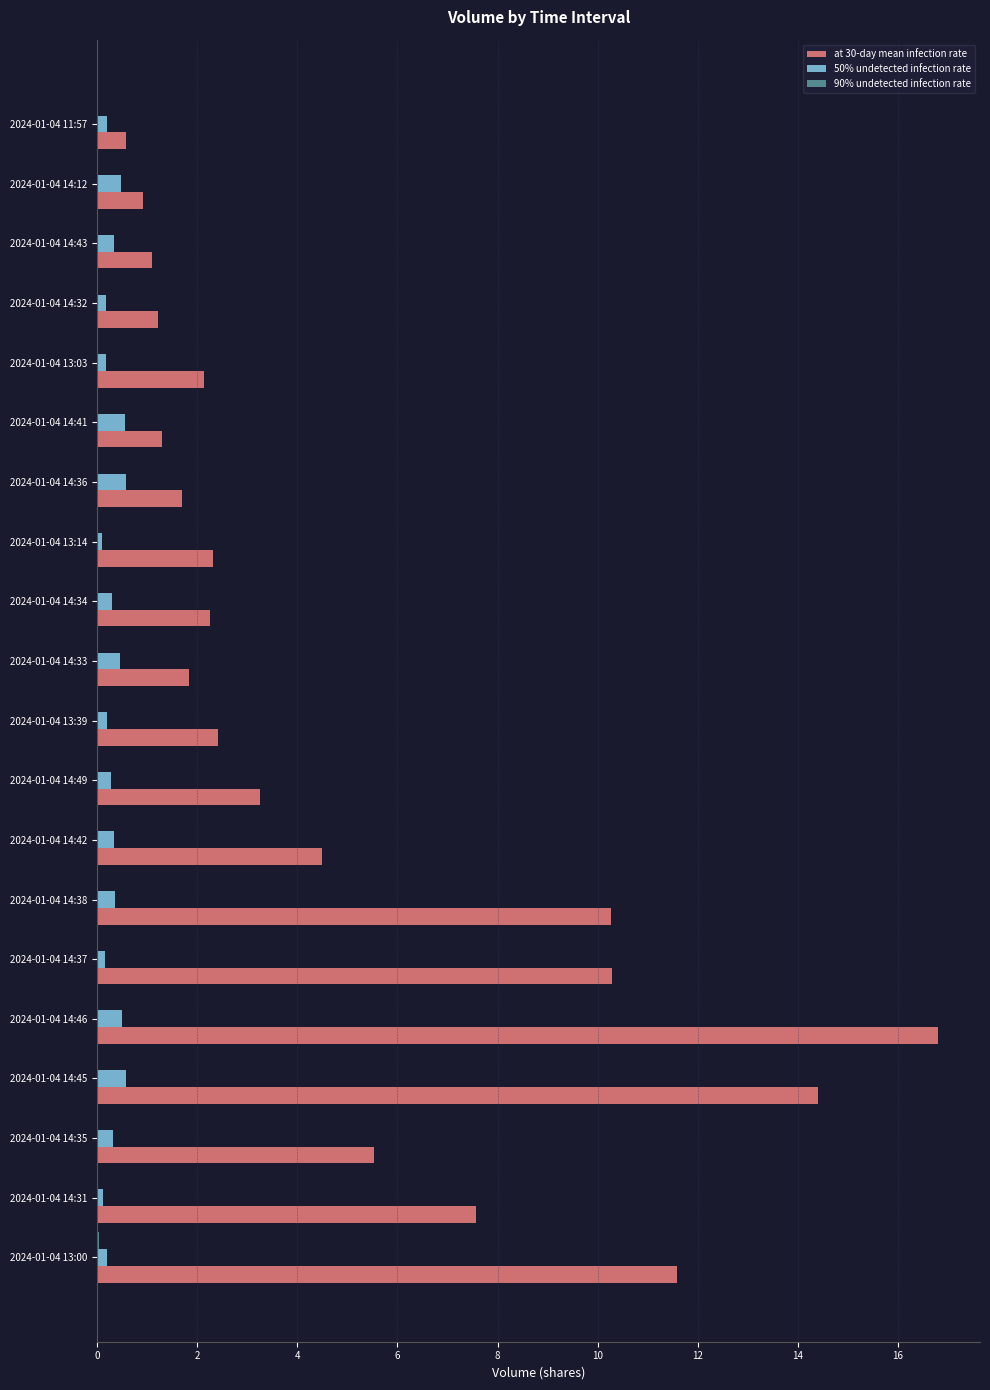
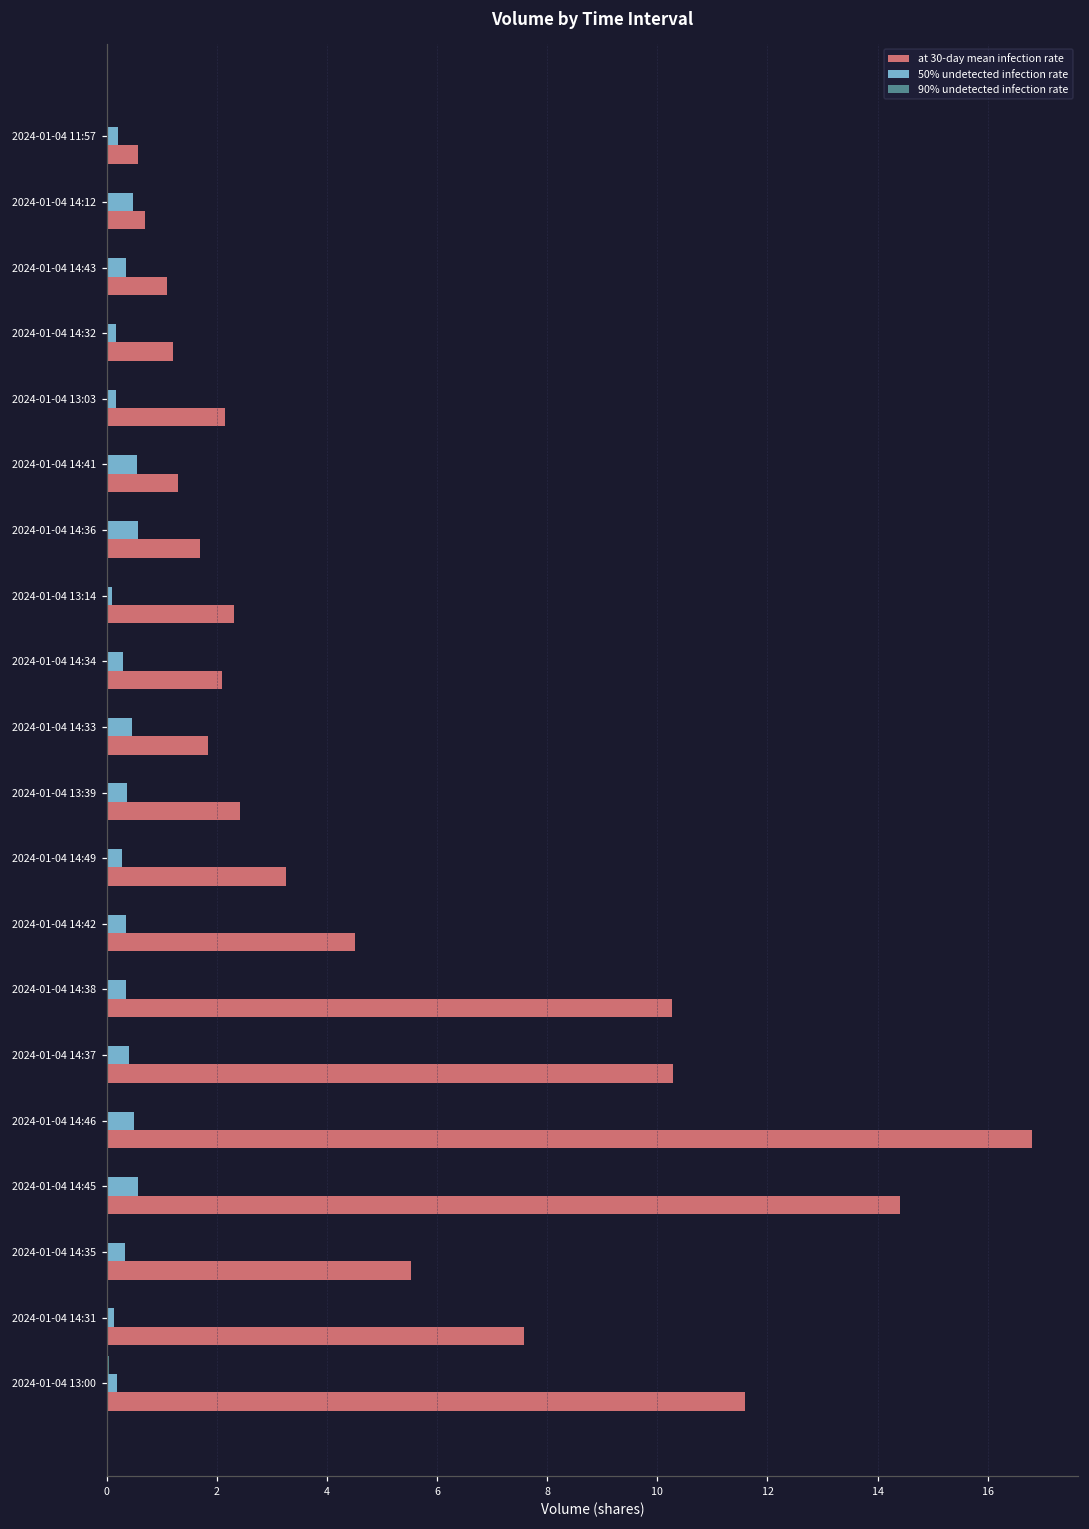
at 30-day mean infection rate, 2024-01-04 14:12: 0.9 -> 0.7
at 30-day mean infection rate, 2024-01-04 14:34: 2.2 -> 2.1
50% undetected infection rate, 2024-01-04 13:39: 0.2 -> 0.4
50% undetected infection rate, 2024-01-04 14:37: 0.2 -> 0.4
